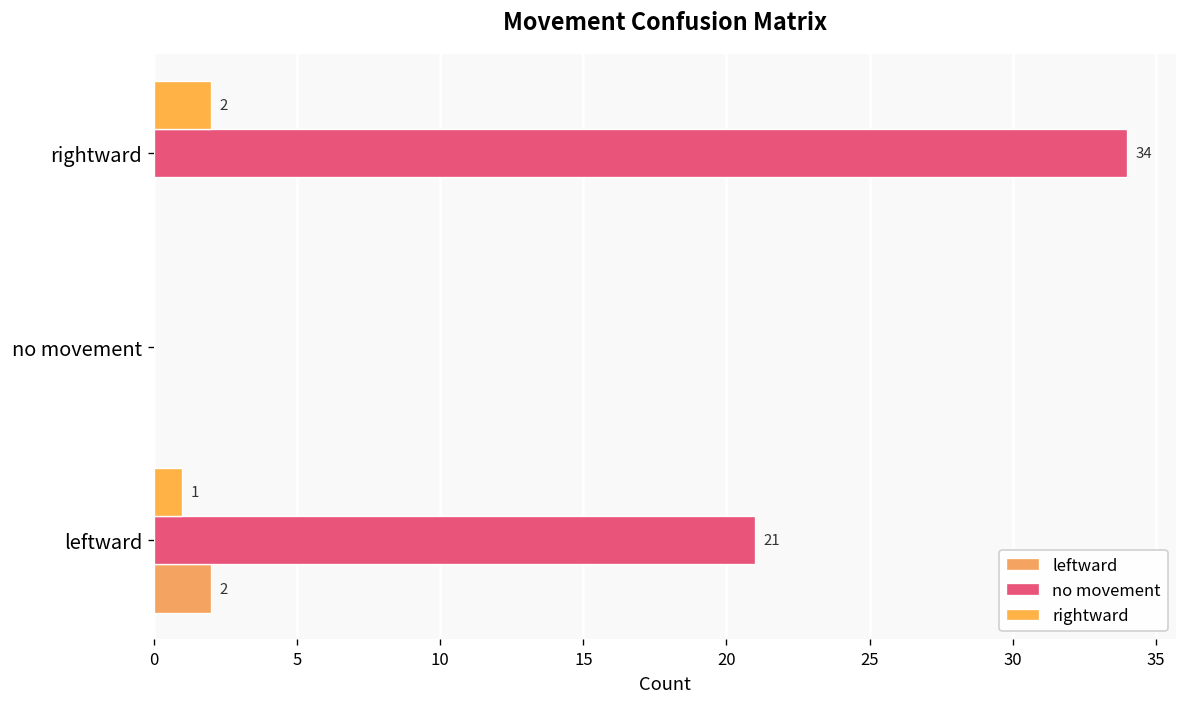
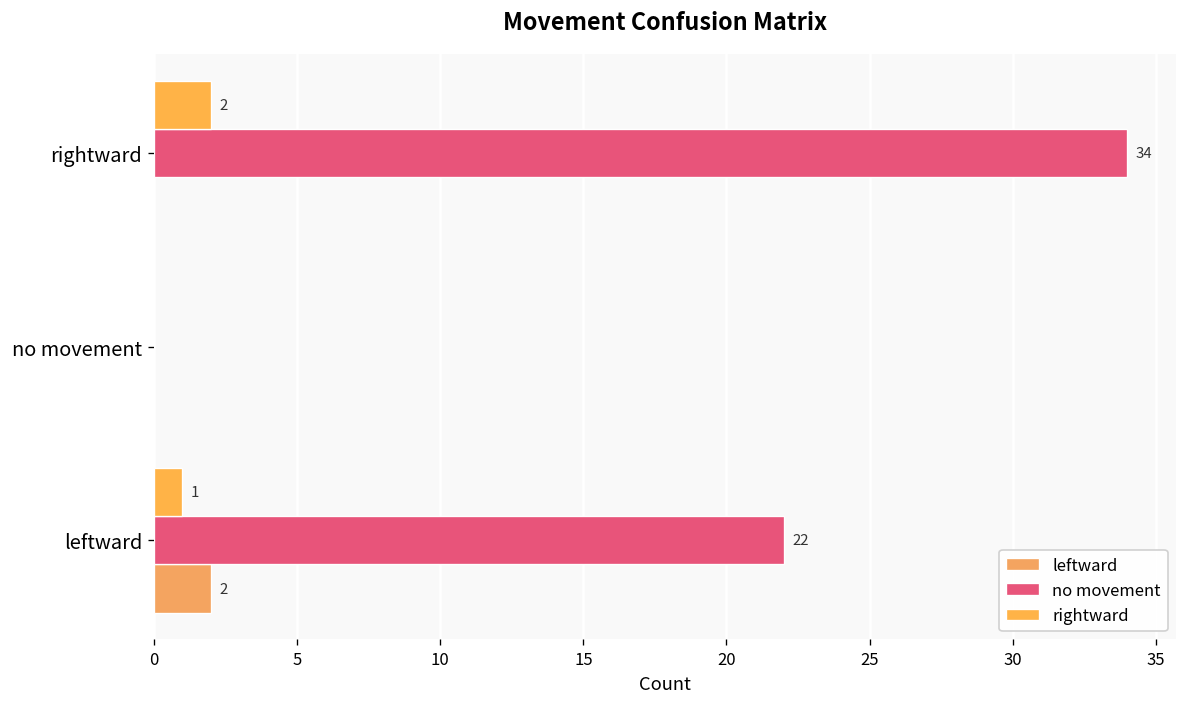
no movement, leftward: 21 -> 22
